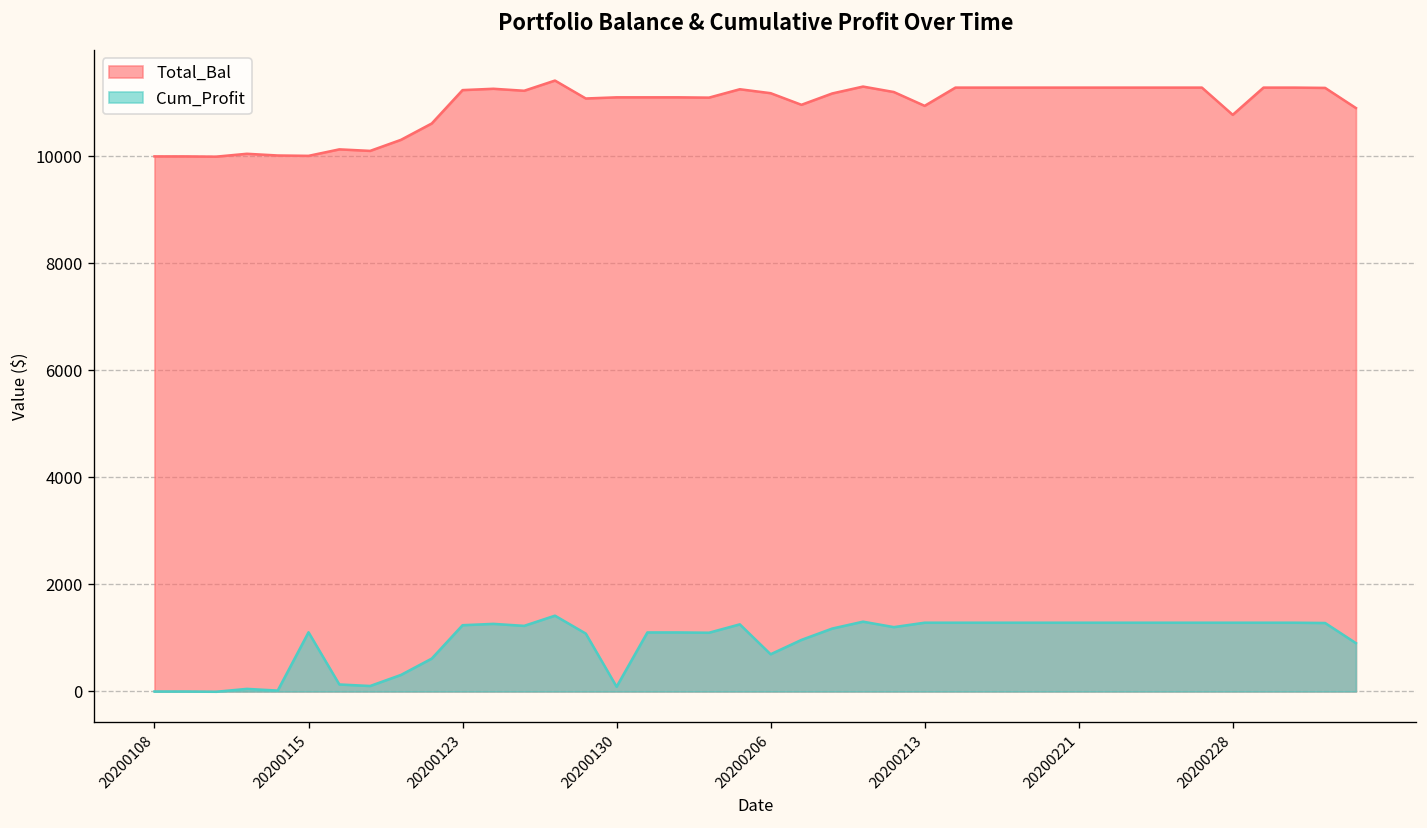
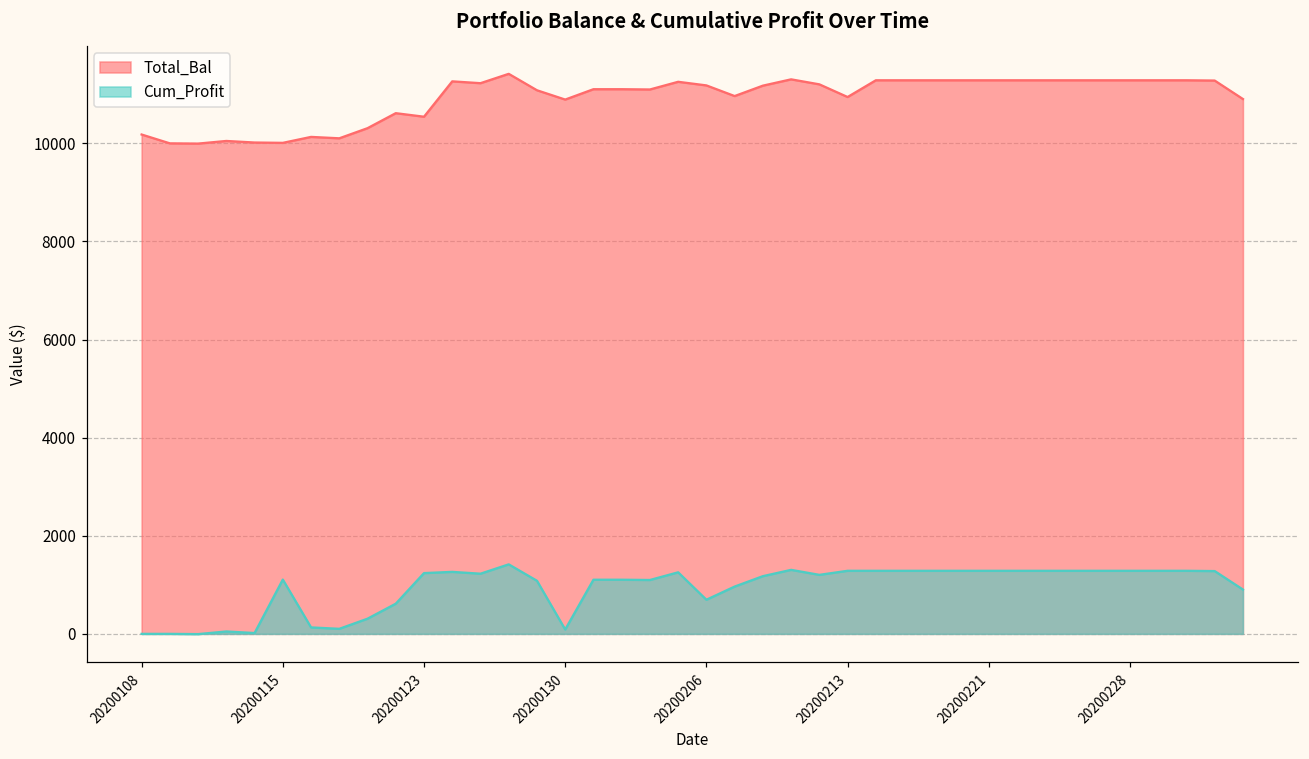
Total_Bal, 20200108: 10000 -> 10200
Total_Bal, 20200123: 11200 -> 10500
Total_Bal, 20200130: 11100 -> 10900
Total_Bal, 20200228: 10800 -> 11300
